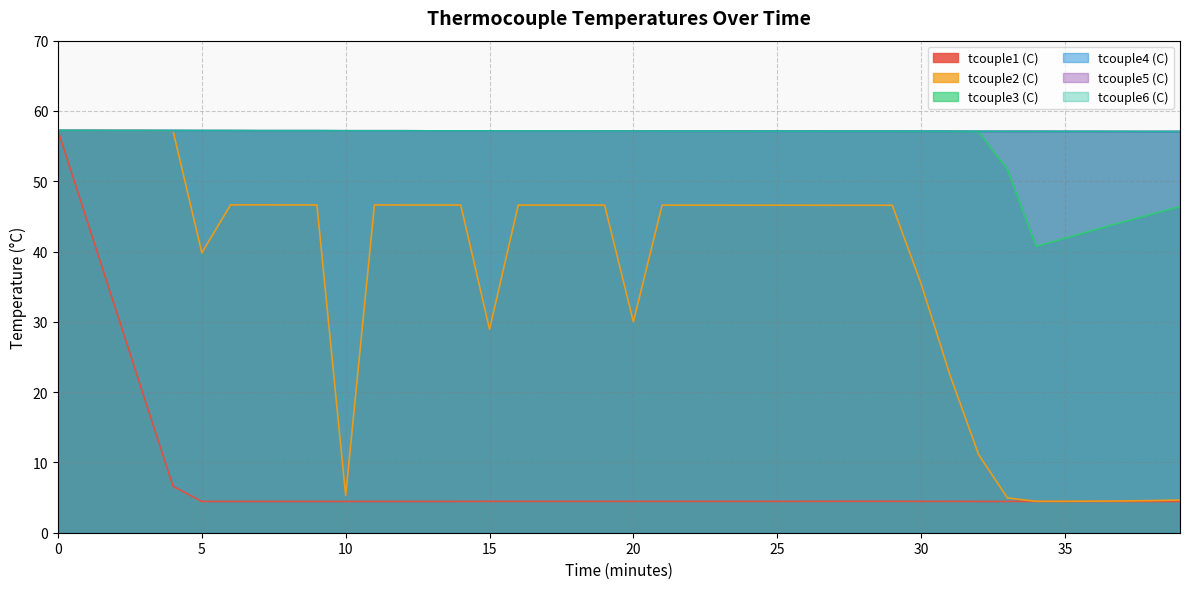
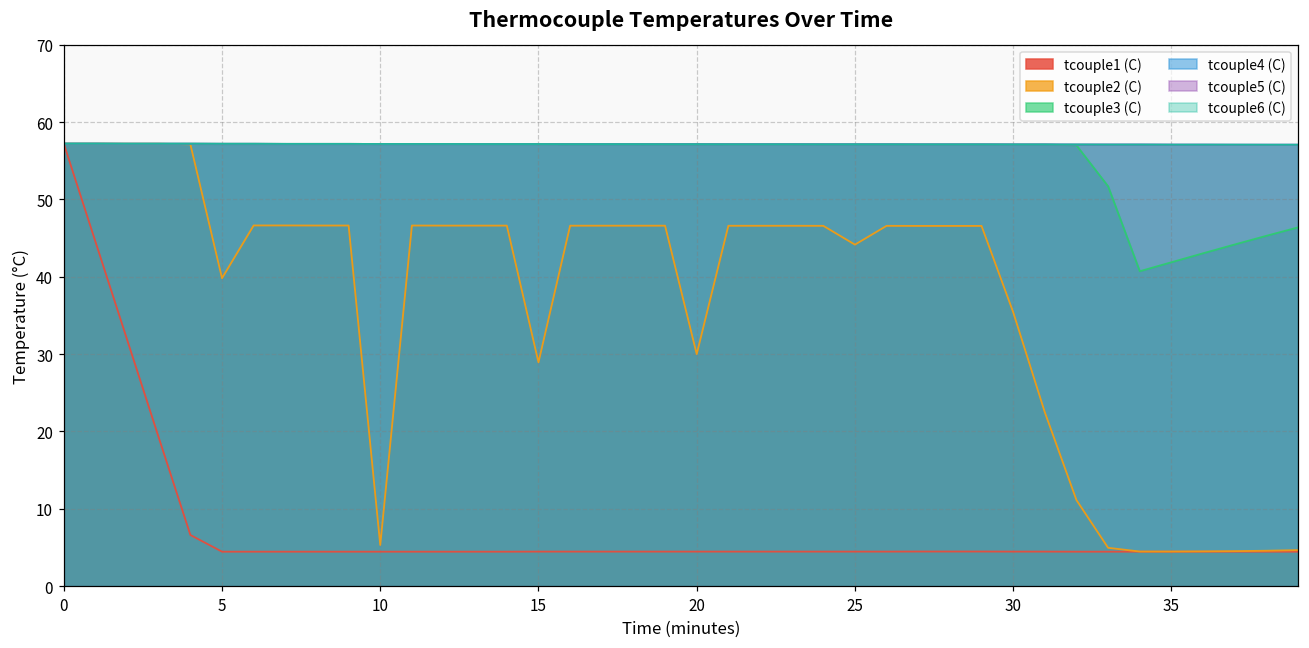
tcouple2 (C), 25: 47 -> 44
